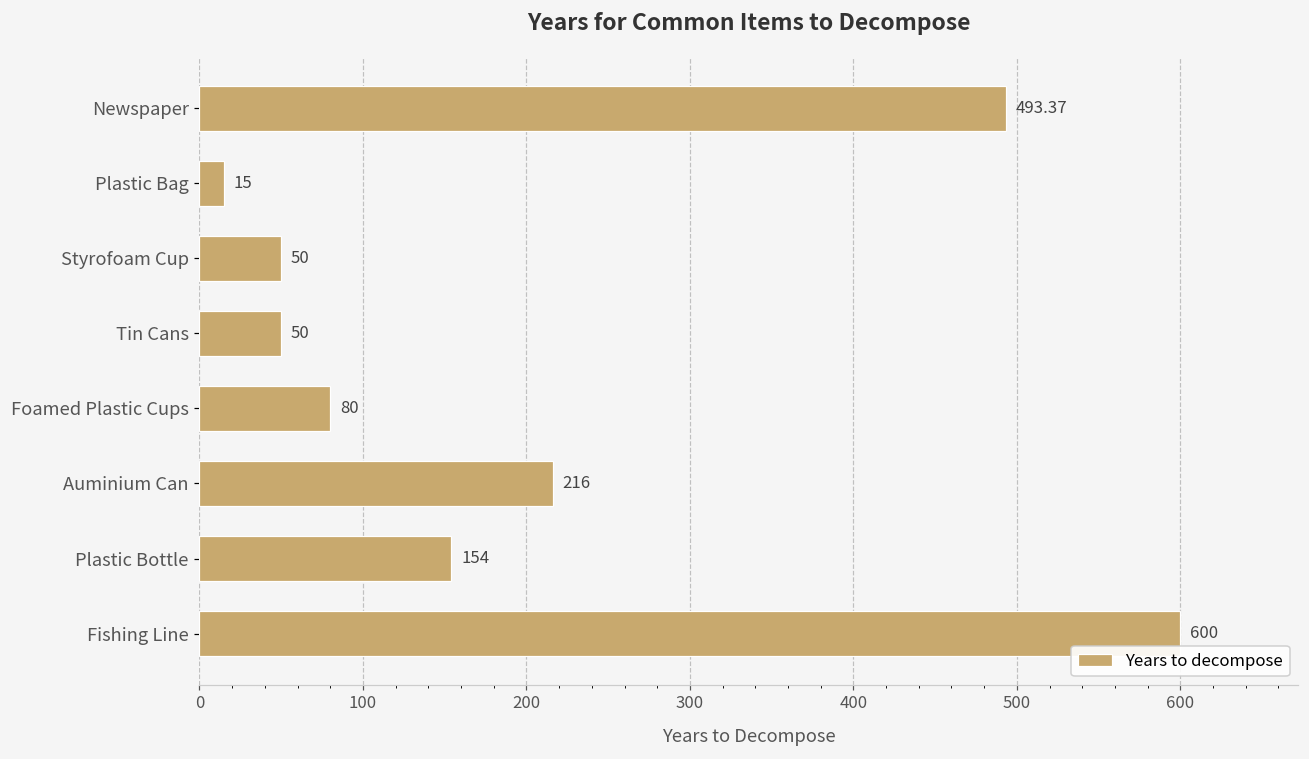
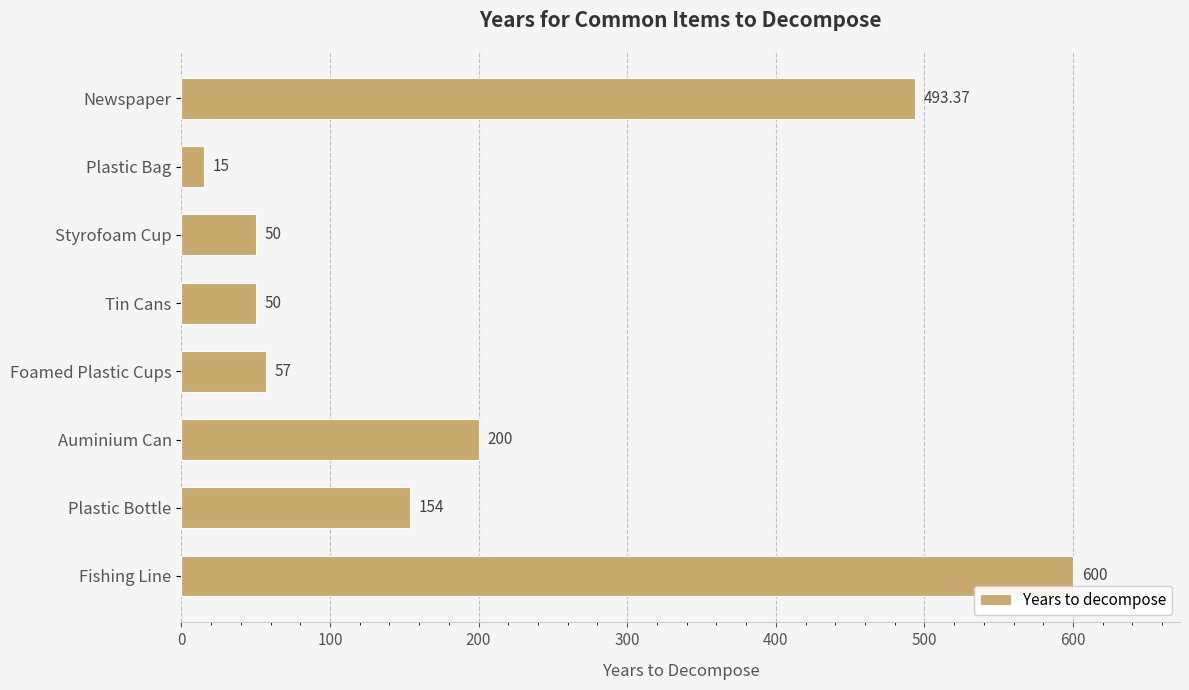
Foamed Plastic Cups: 80 -> 57
Auminium Can: 216 -> 200
